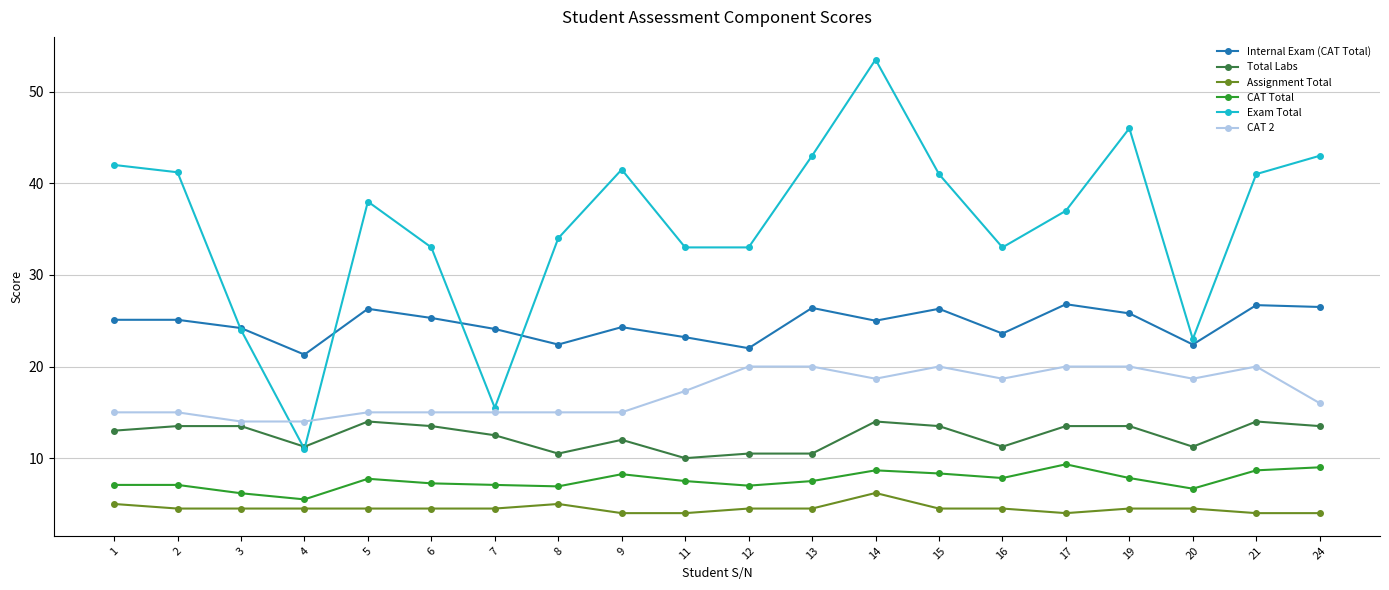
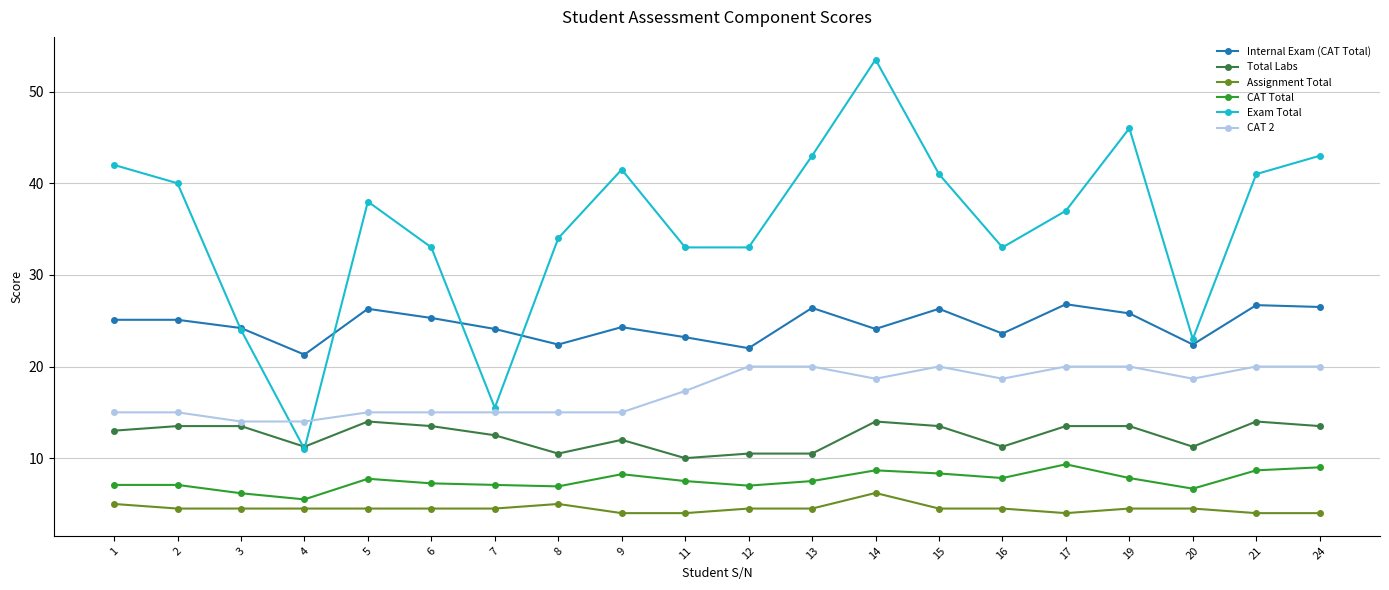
Exam Total, 2: 41 -> 40
Internal Exam (CAT Total), 14: 25 -> 24
CAT 2, 24: 16 -> 20
